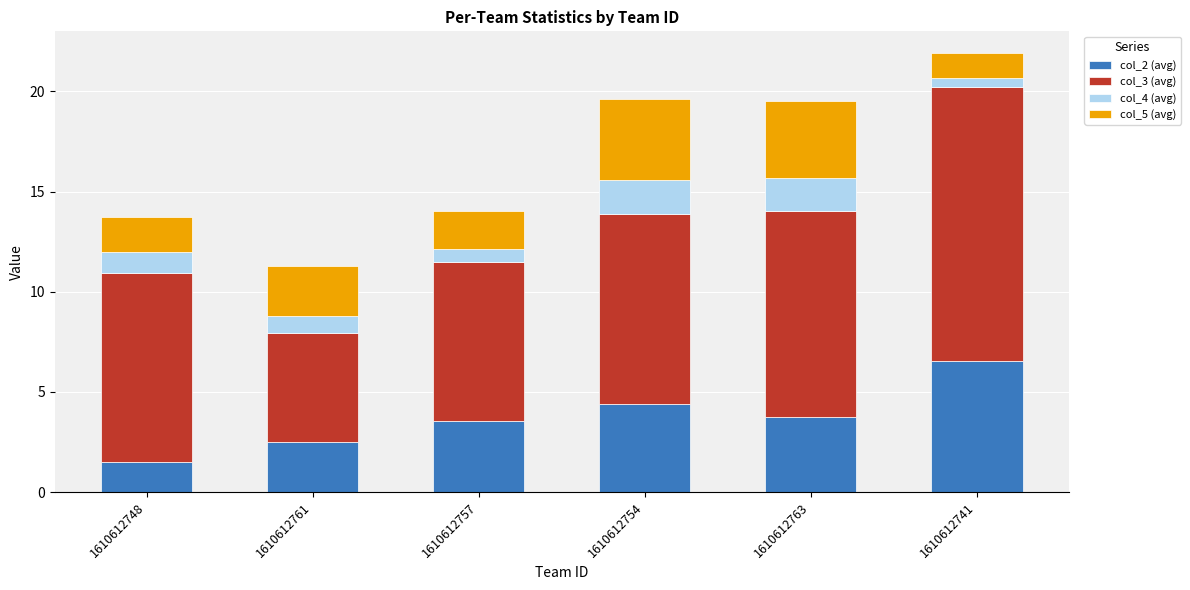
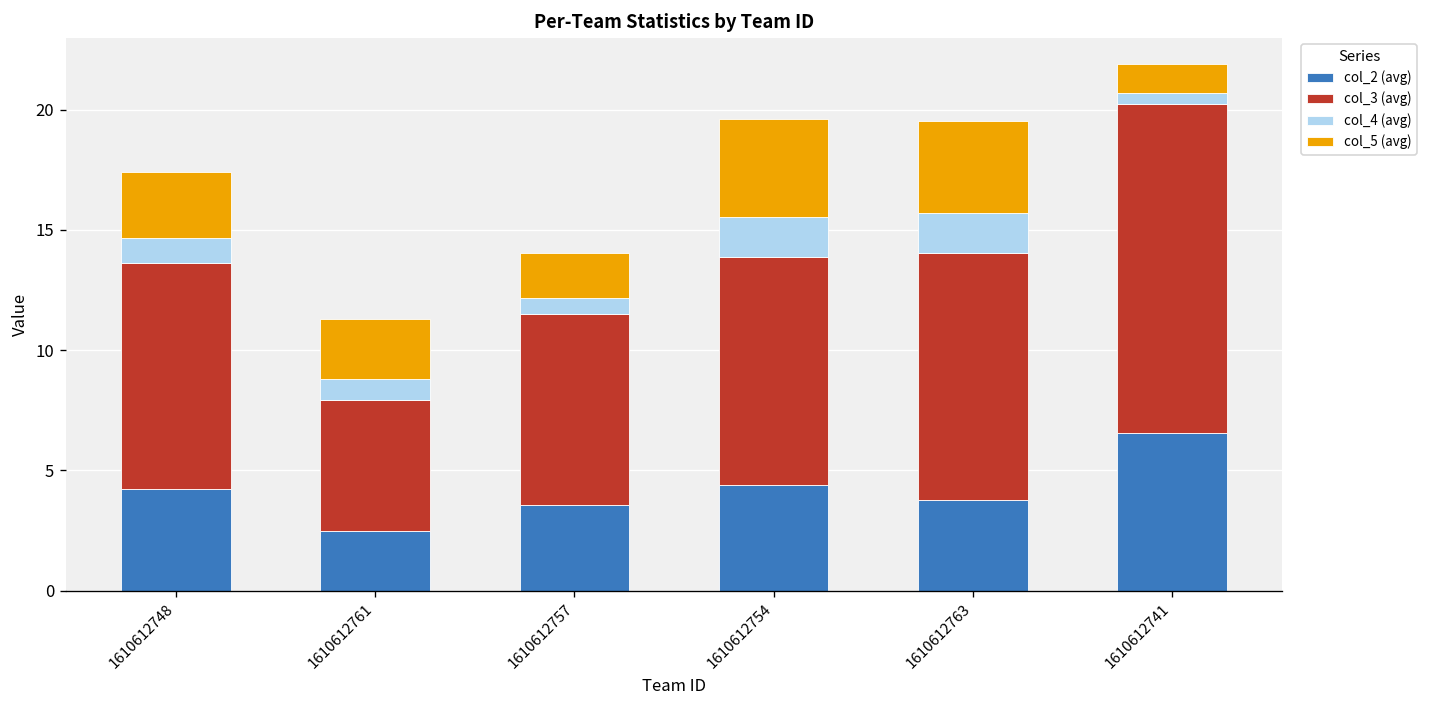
col_2 (avg), 1610612748: 1.5 -> 4.2
col_5 (avg), 1610612748: 1.8 -> 2.7
